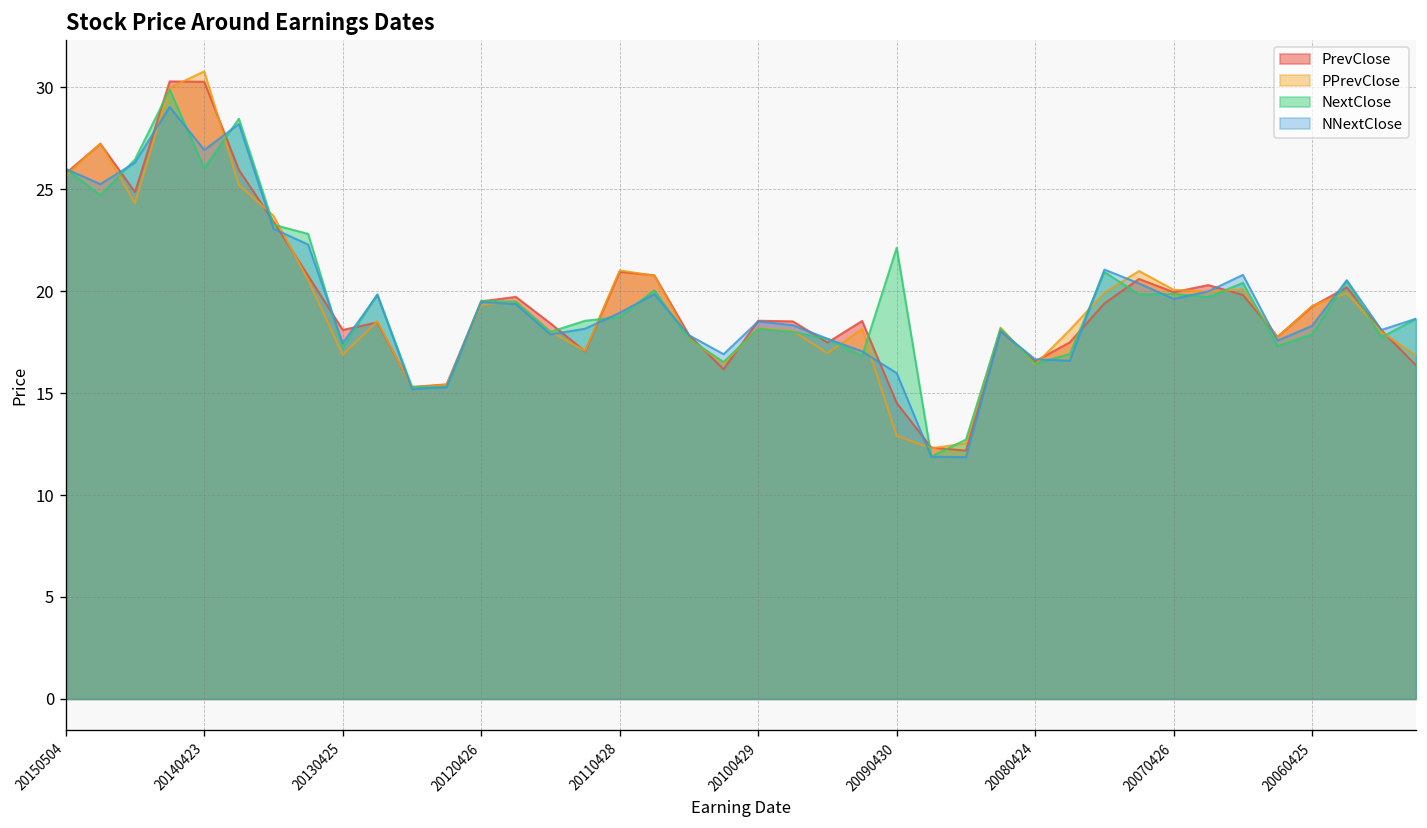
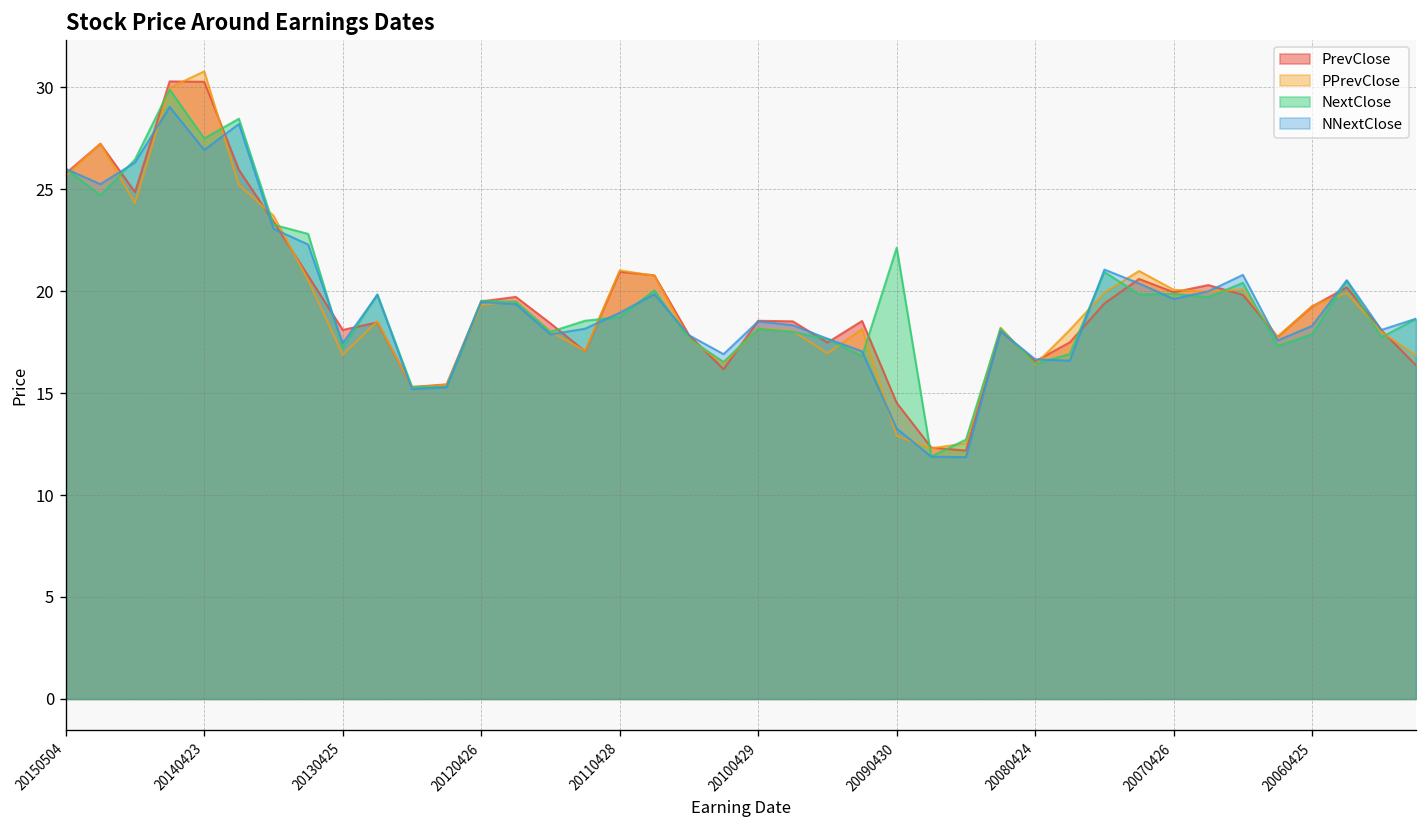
NextClose, 20140423: 26.0 -> 27.5
NNextClose, 20090430: 16.0 -> 13.3
